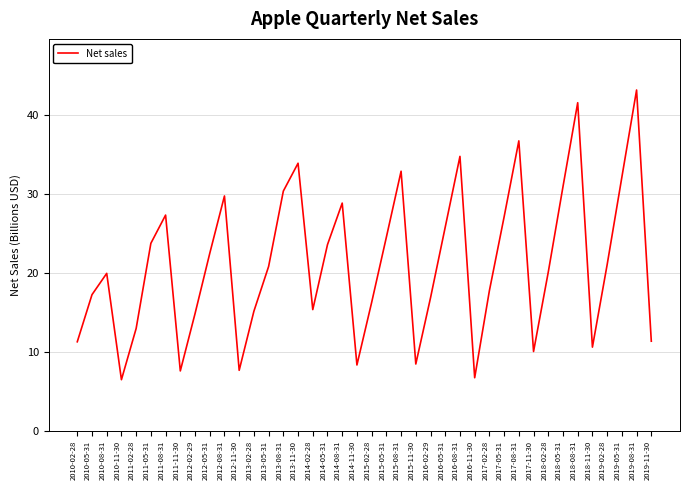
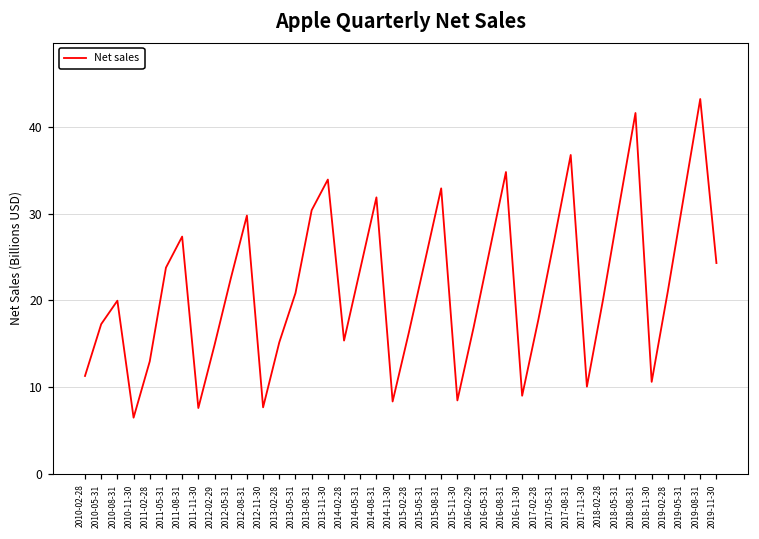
2014-08-31: 29 -> 32
2016-11-30: 7 -> 9
2019-11-30: 11 -> 24
